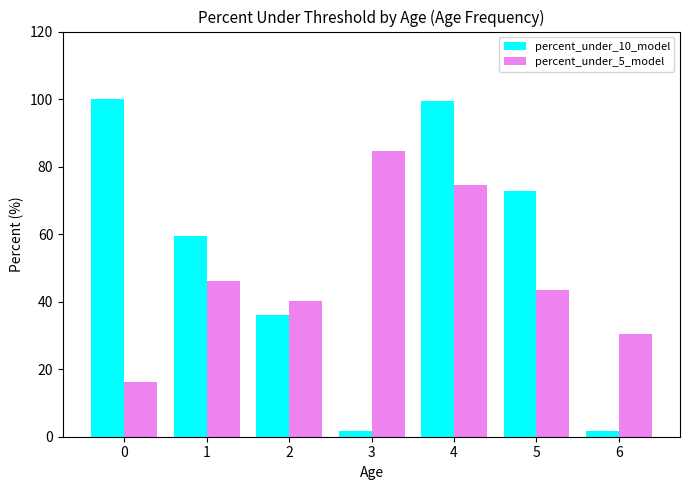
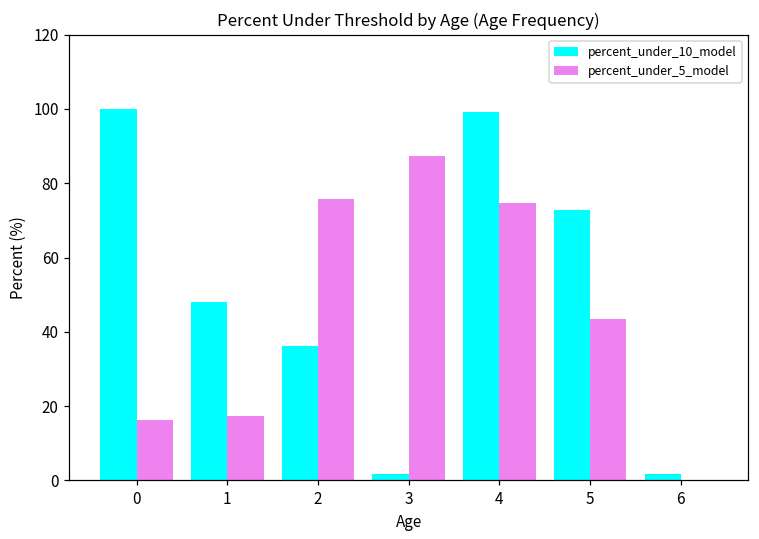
percent_under_10_model, 1: 59 -> 48
percent_under_5_model, 1: 46 -> 17
percent_under_5_model, 2: 40 -> 76
percent_under_5_model, 3: 85 -> 87
percent_under_5_model, 6: 30 -> 0
